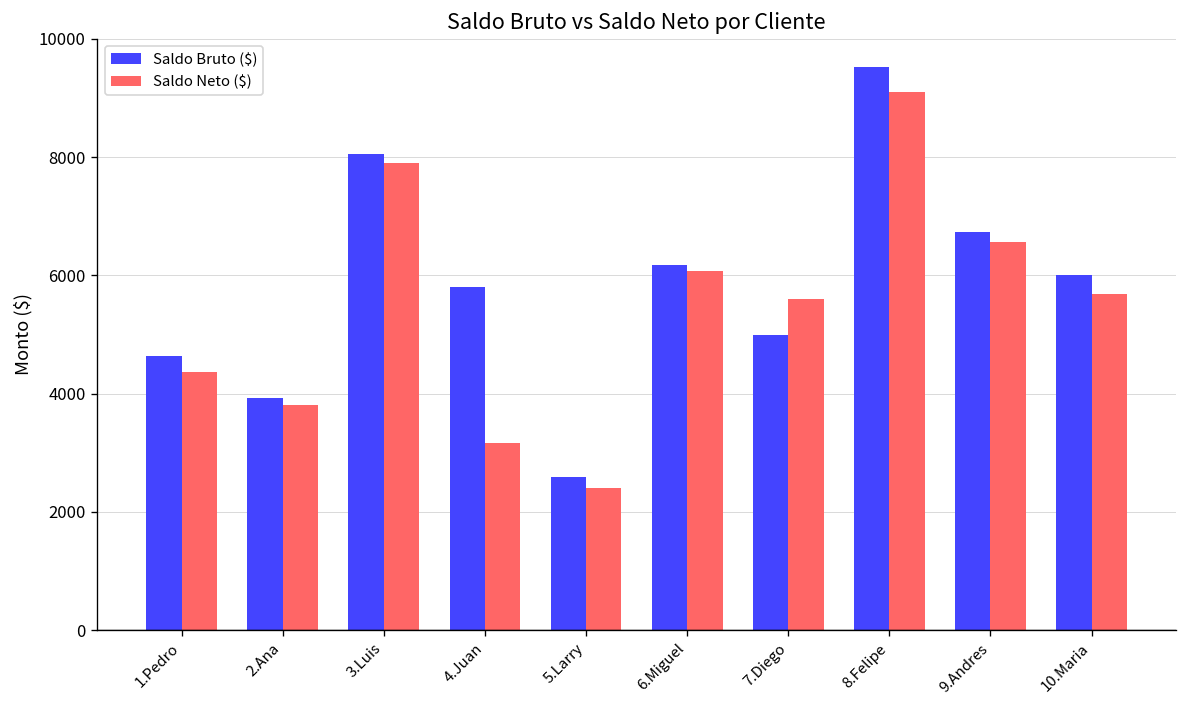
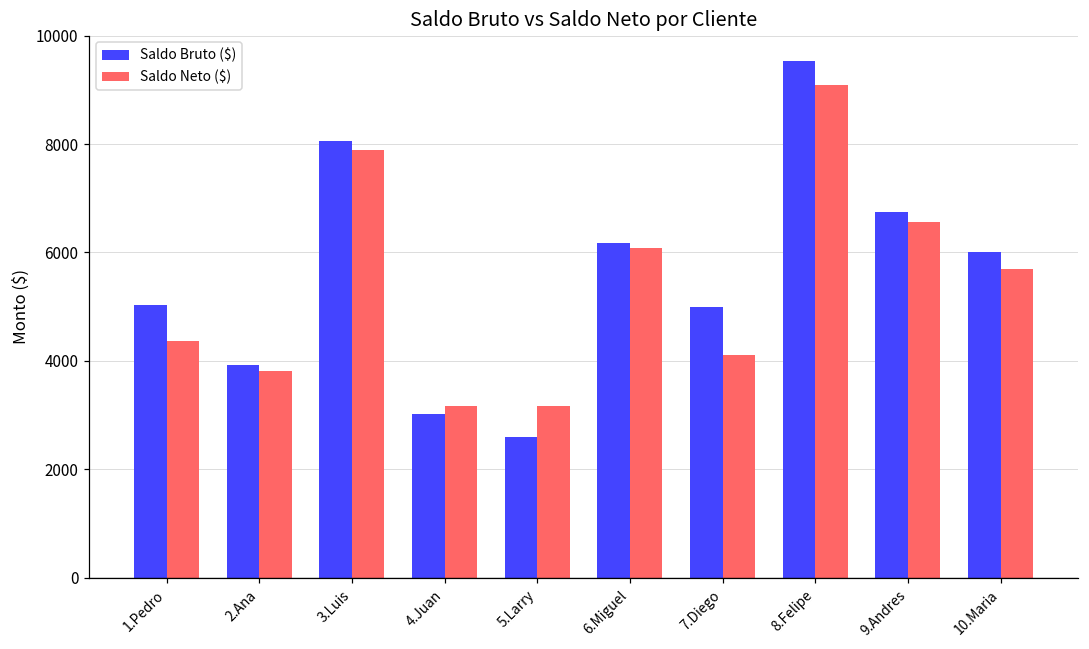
Saldo Bruto ($), 1.Pedro: 4600 -> 5000
Saldo Bruto ($), 4.Juan: 5800 -> 3000
Saldo Neto ($), 5.Larry: 2400 -> 3200
Saldo Neto ($), 7.Diego: 5600 -> 4100
